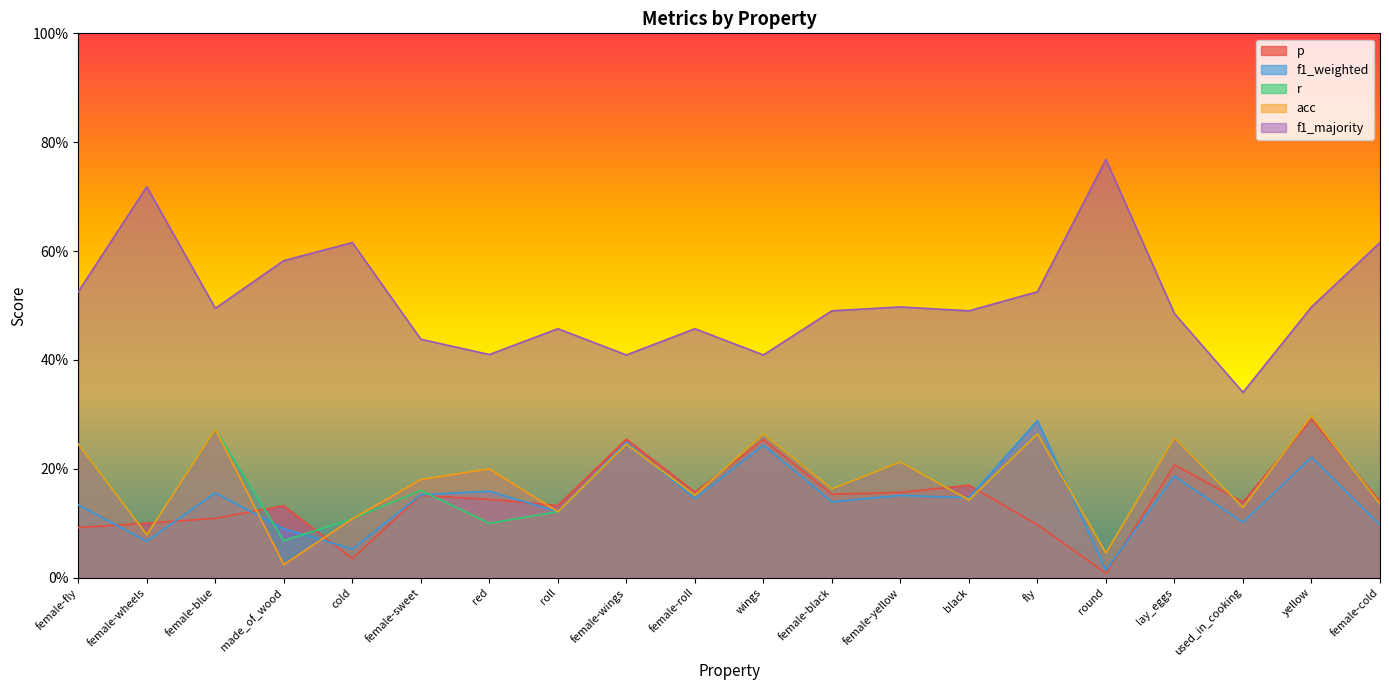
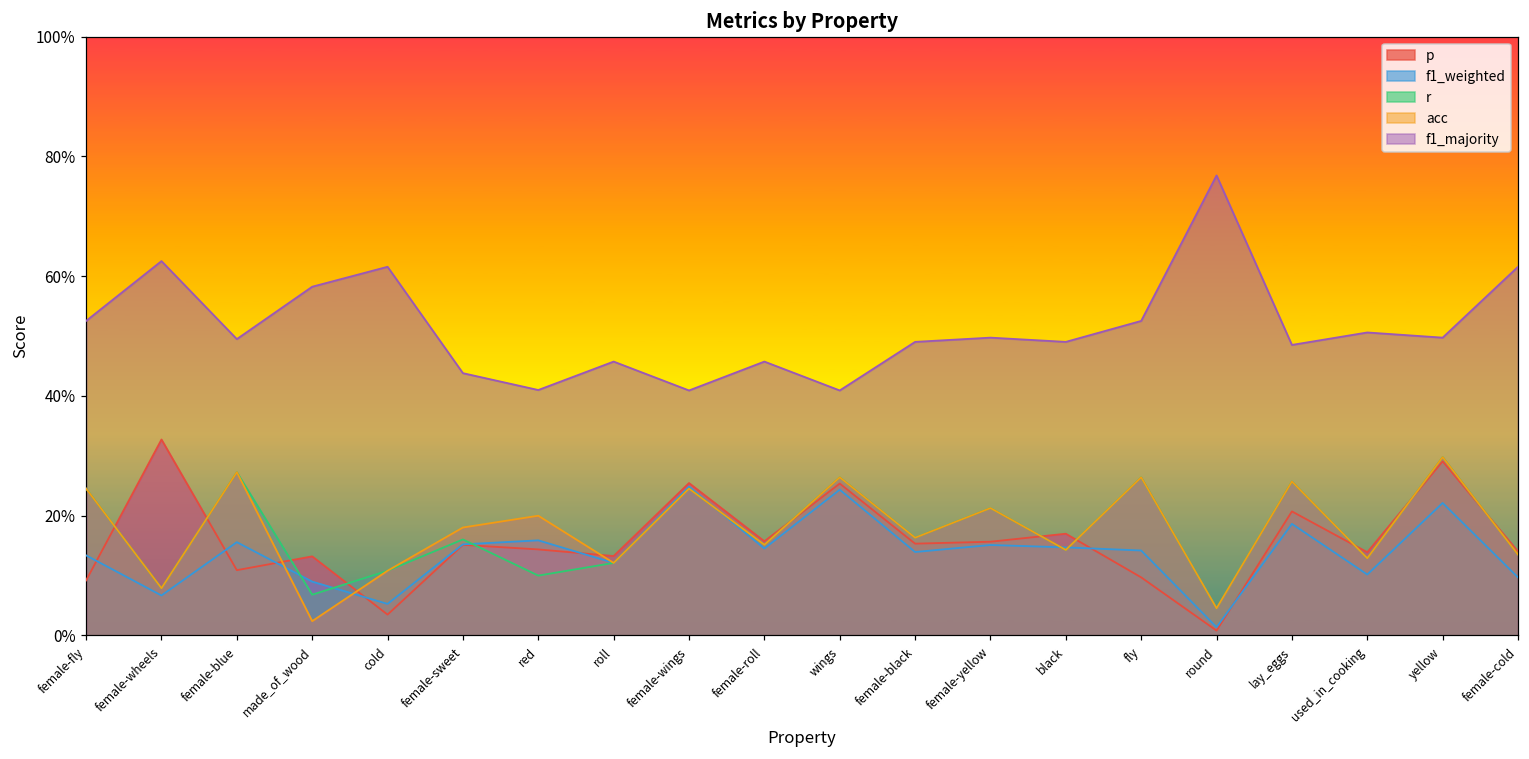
p, female-wheels: 10% -> 33%
f1_majority, female-wheels: 72% -> 63%
f1_weighted, fly: 29% -> 14%
f1_majority, used_in_cooking: 34% -> 51%
